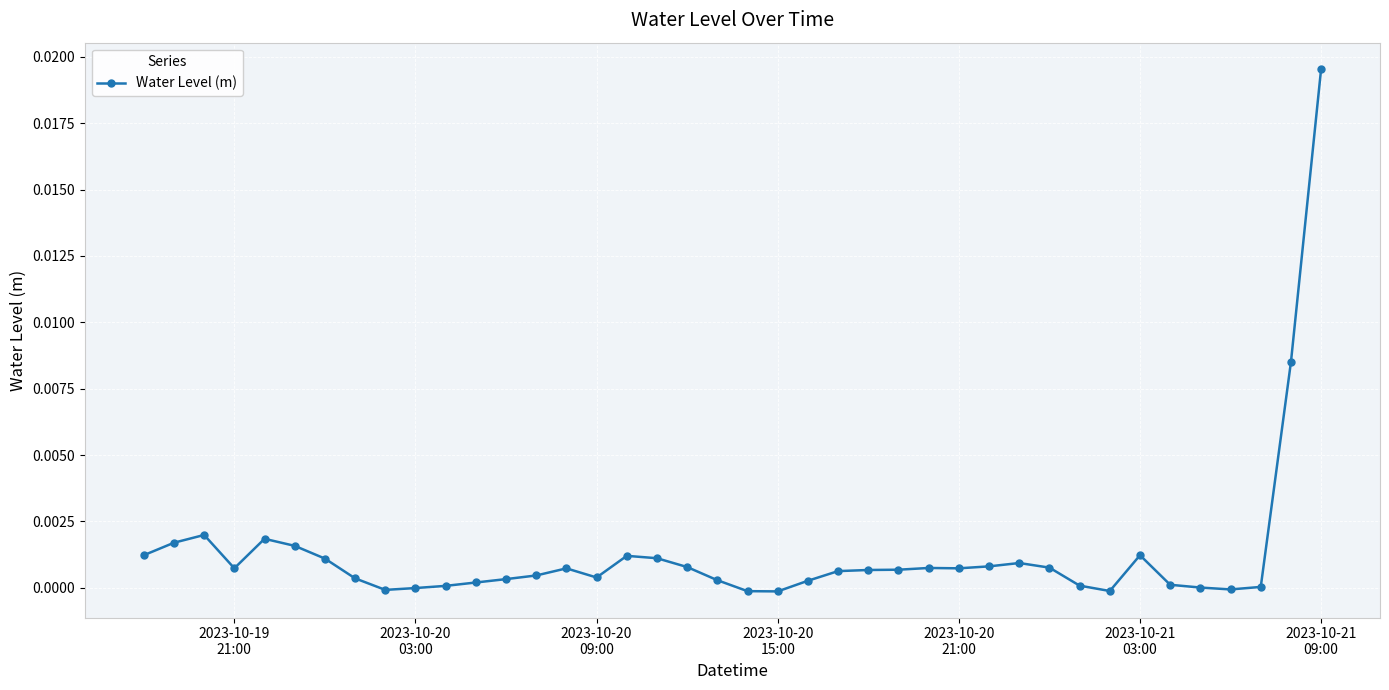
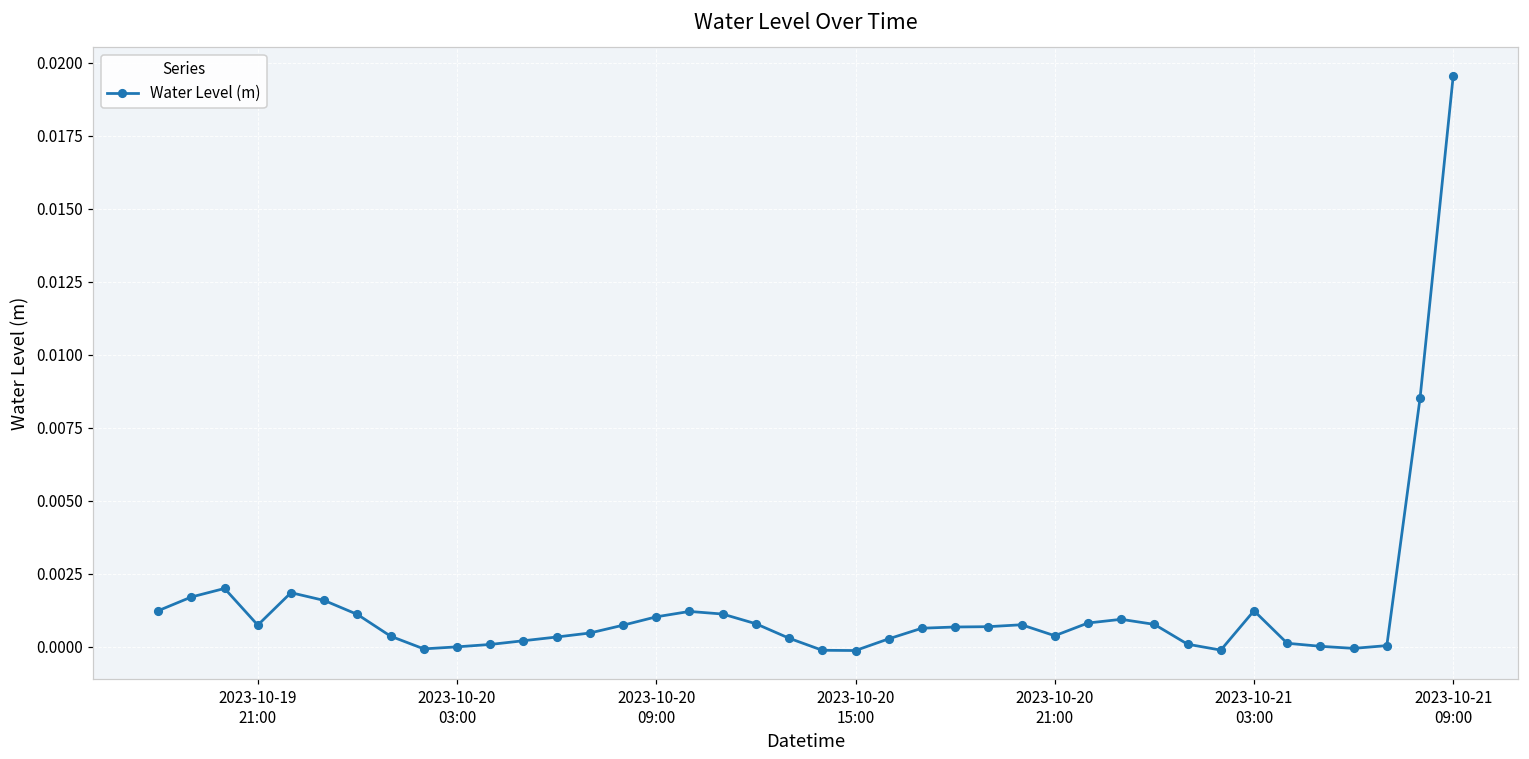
2023-10-20 09:00: 0.0004 -> 0.0010
2023-10-20 21:00: 0.0007 -> 0.0004
